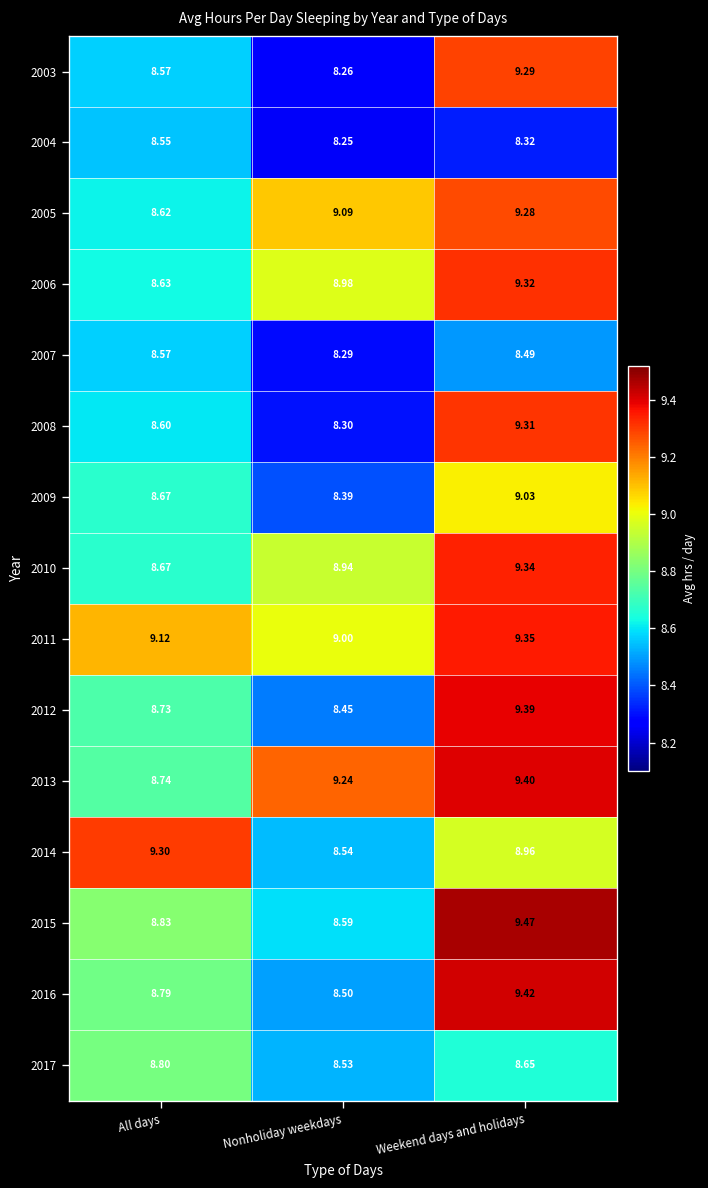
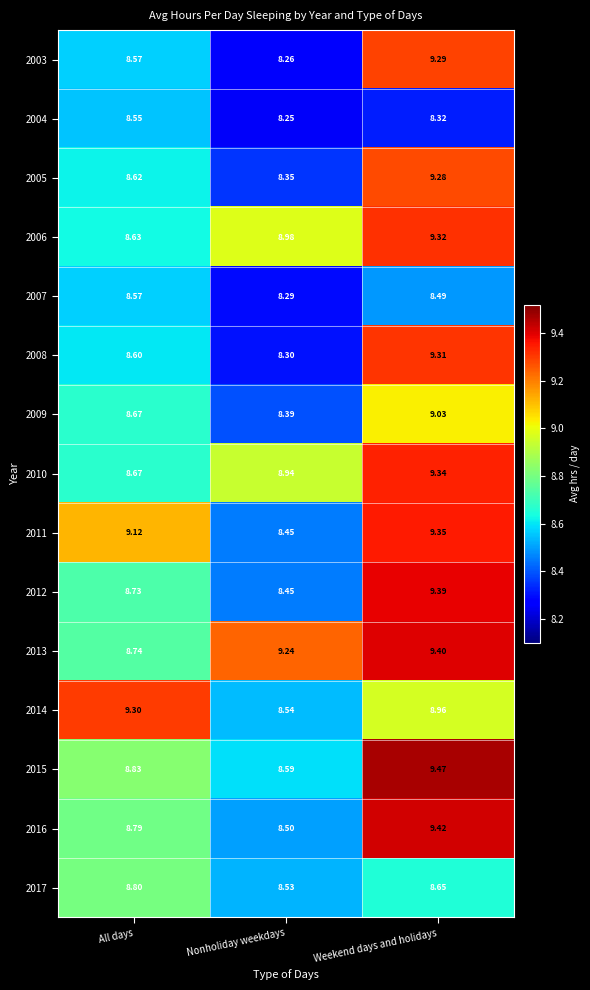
2005, Nonholiday weekdays: 9.09 -> 8.35
2011, Nonholiday weekdays: 9.00 -> 8.45
